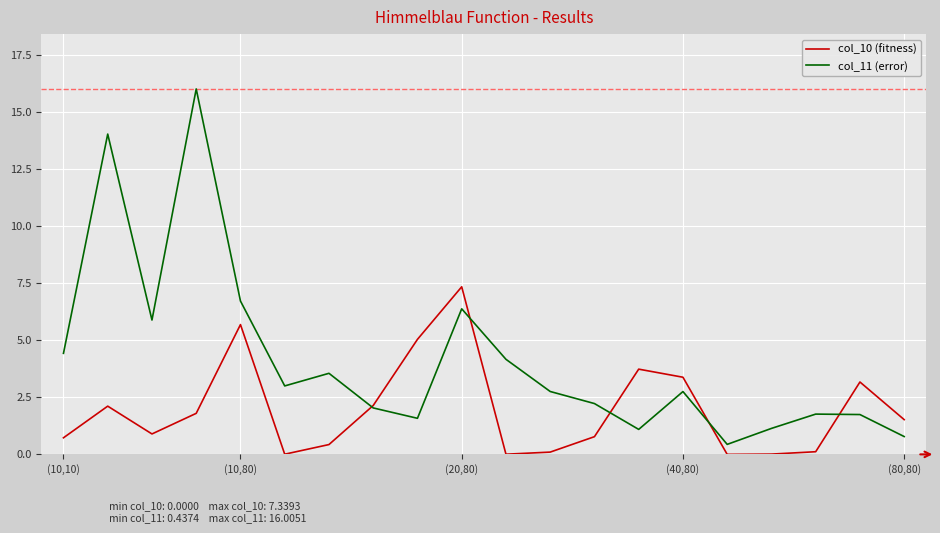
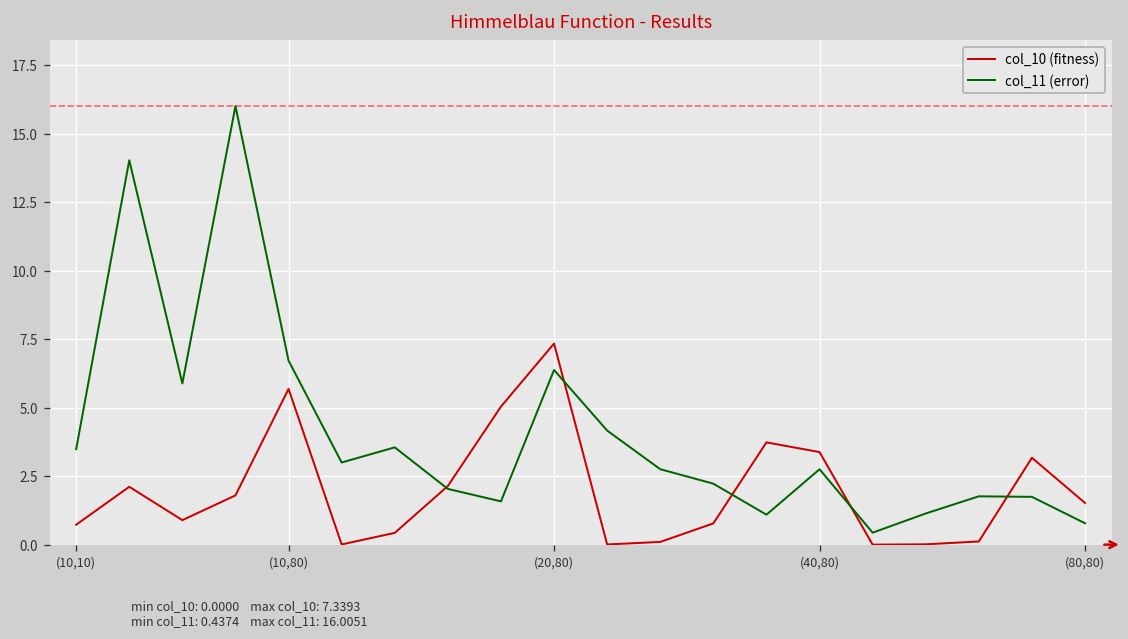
col_11 (error), (10,10): 4.4 -> 3.5
